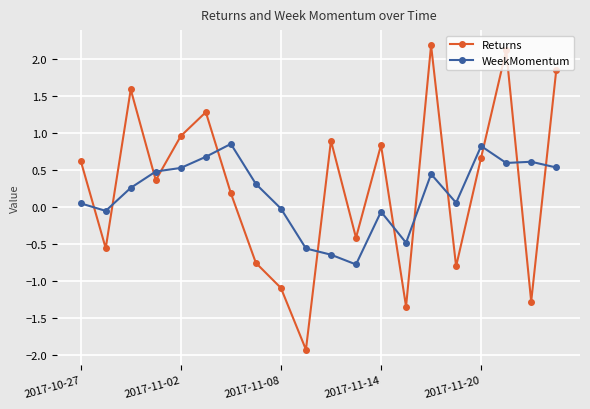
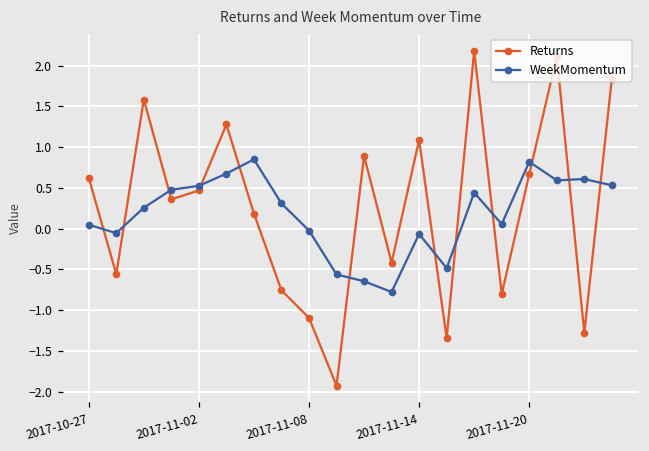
Returns, 2017-11-02: 1.0 -> 0.5
Returns, 2017-11-14: 0.8 -> 1.1
